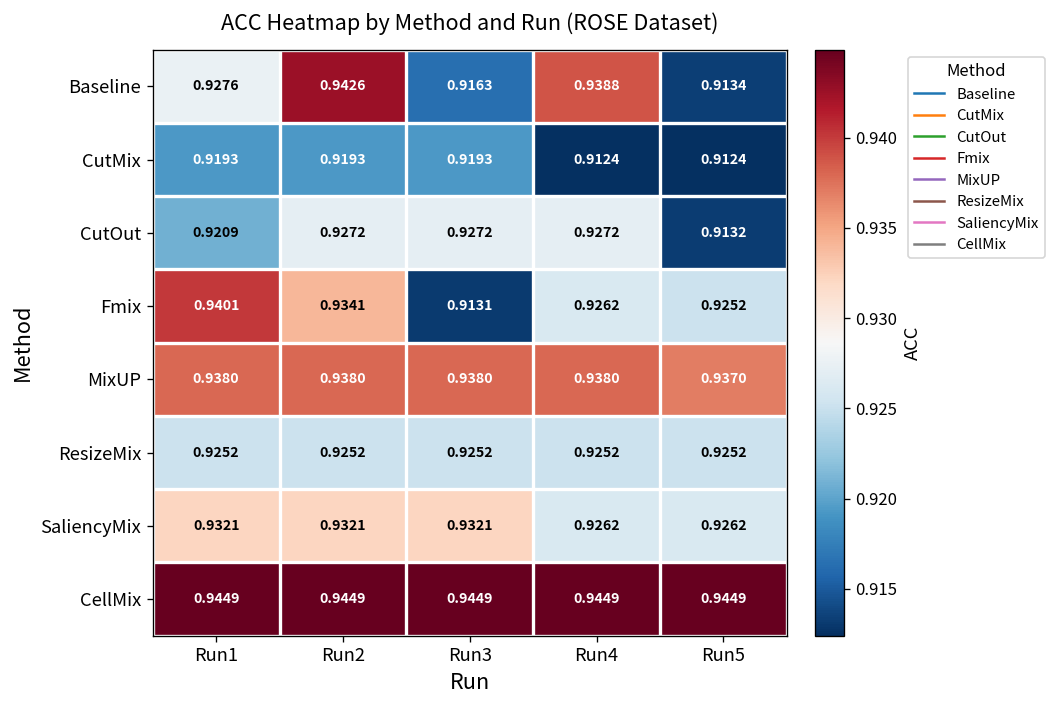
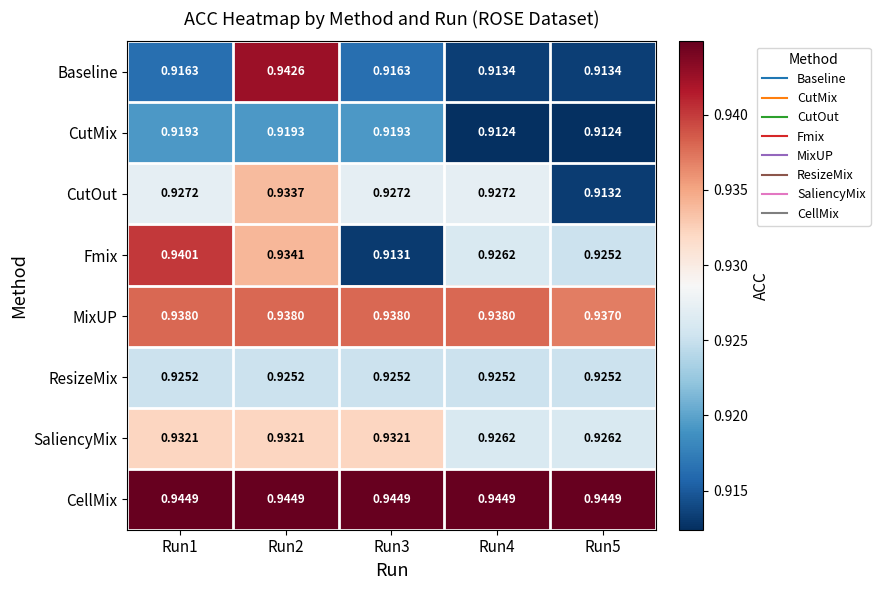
Baseline, Run1: 0.9276 -> 0.9163
Baseline, Run4: 0.9388 -> 0.9134
CutOut, Run1: 0.9209 -> 0.9272
CutOut, Run2: 0.9272 -> 0.9337
